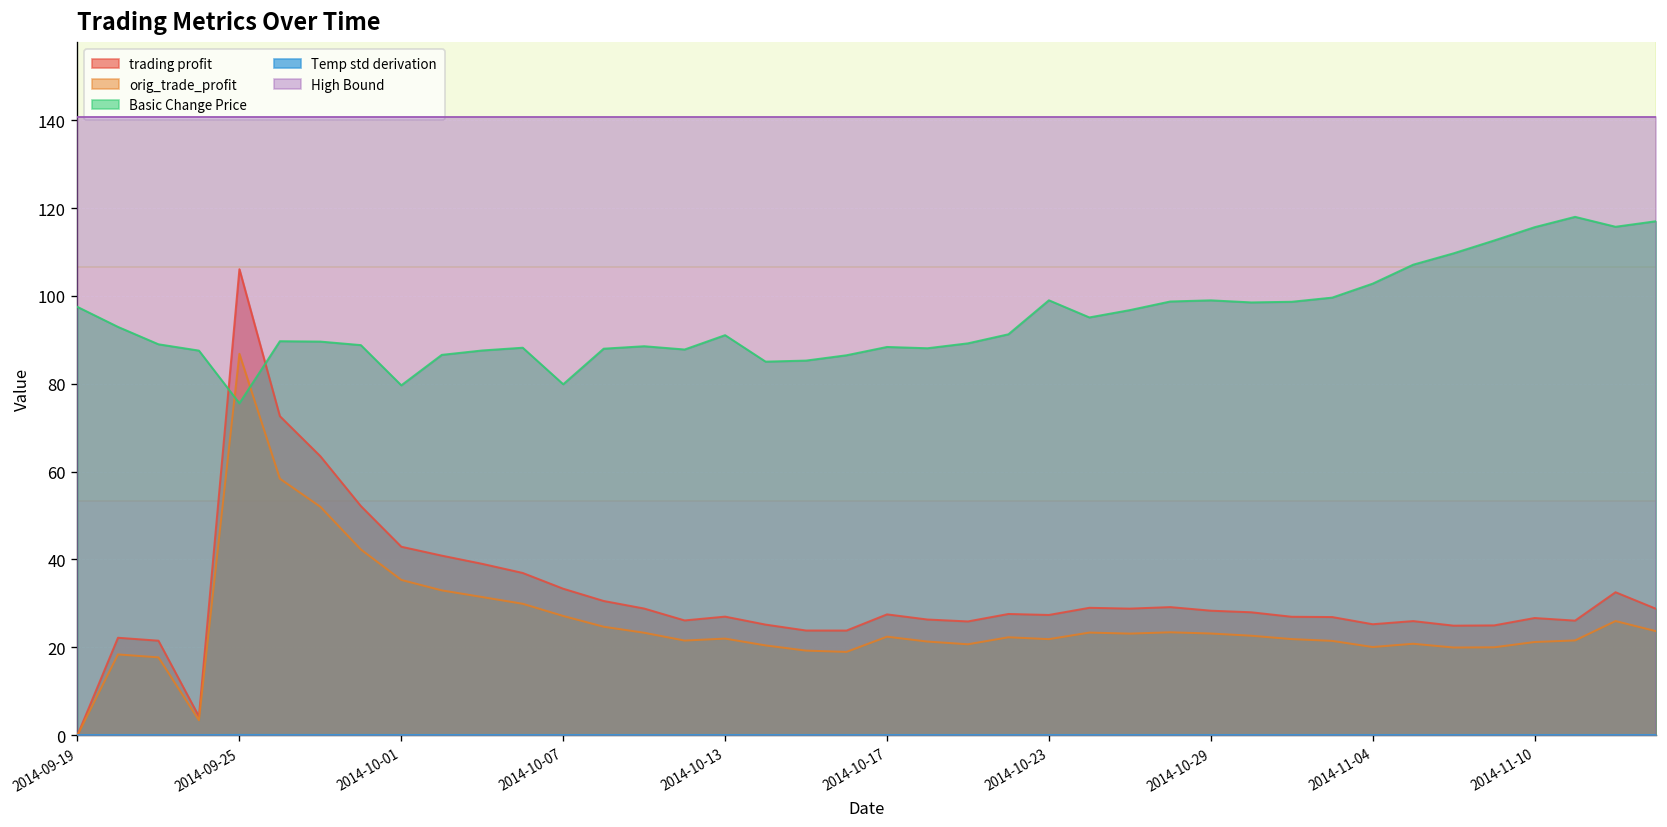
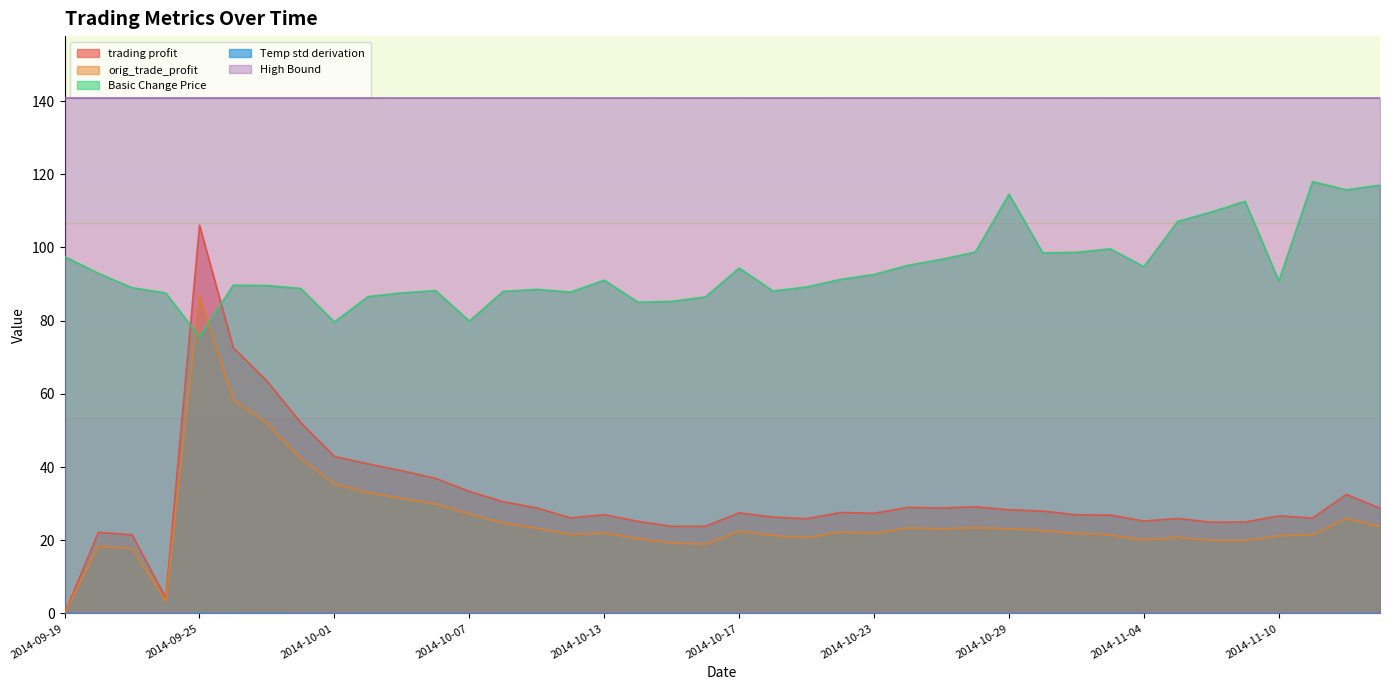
Basic Change Price, 2014-10-17: 88 -> 94
Basic Change Price, 2014-10-23: 99 -> 93
Basic Change Price, 2014-10-29: 99 -> 115
Basic Change Price, 2014-11-04: 103 -> 95
Basic Change Price, 2014-11-10: 116 -> 91
